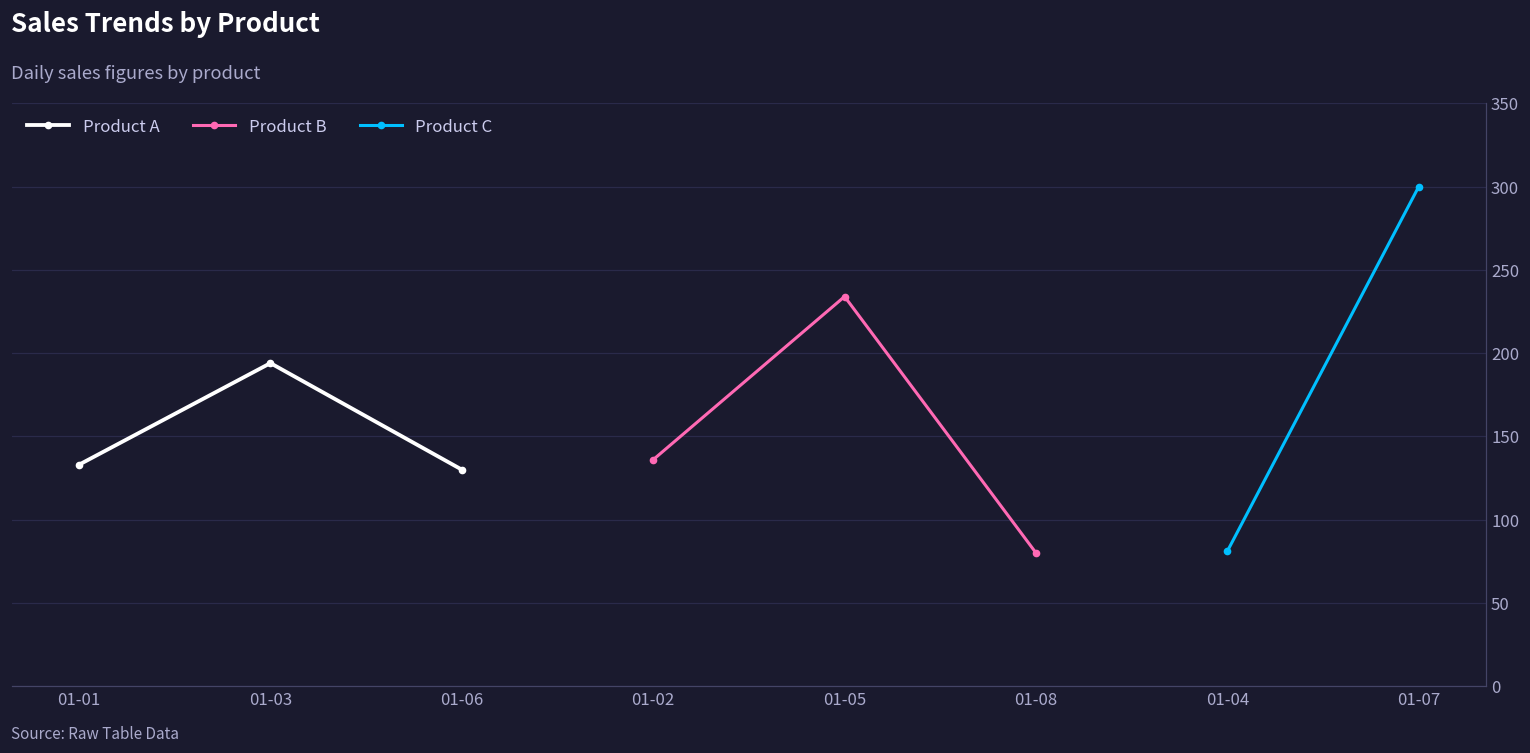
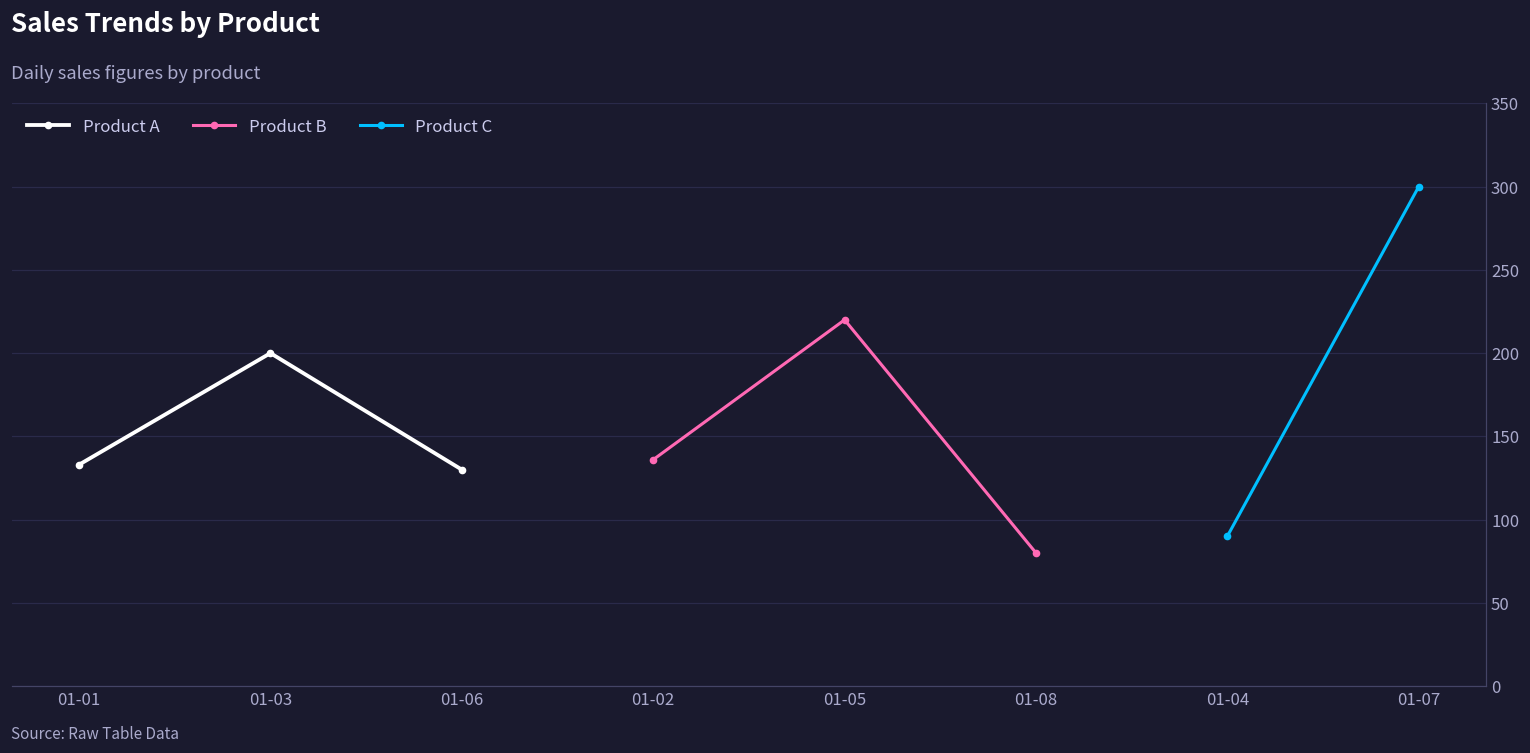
Product A, 01-03: 194 -> 200
Product B, 01-05: 234 -> 220
Product C, 01-04: 81 -> 90
